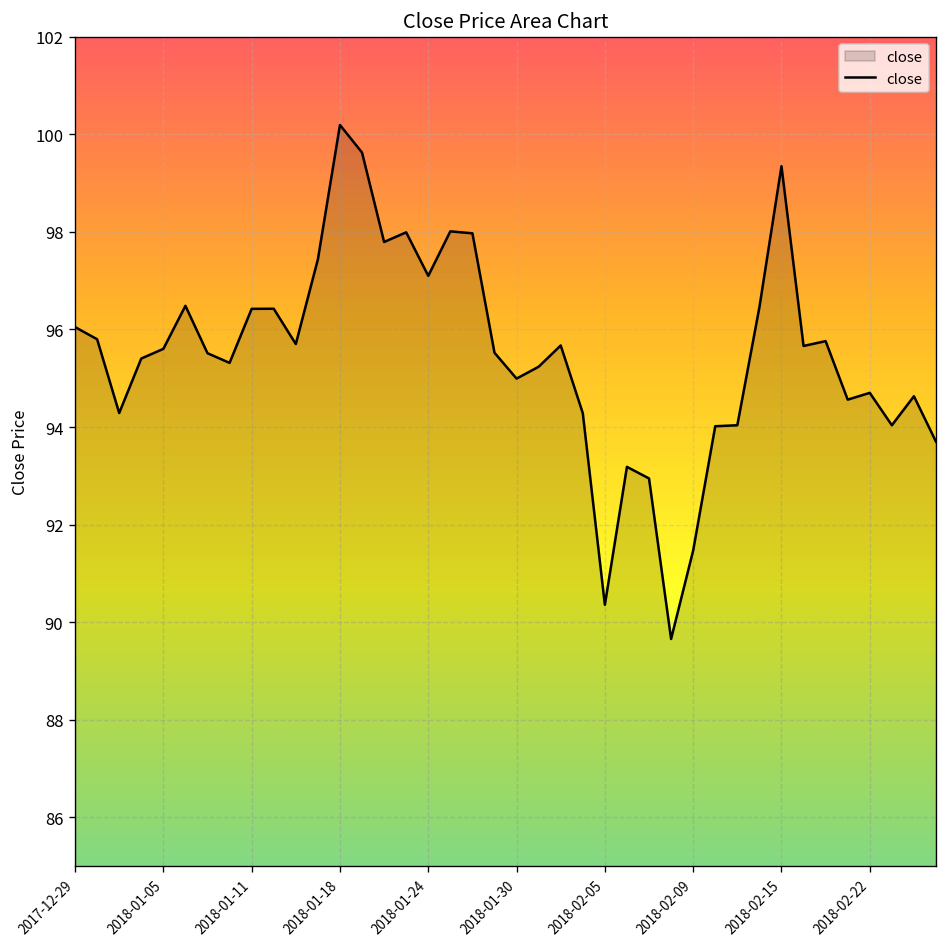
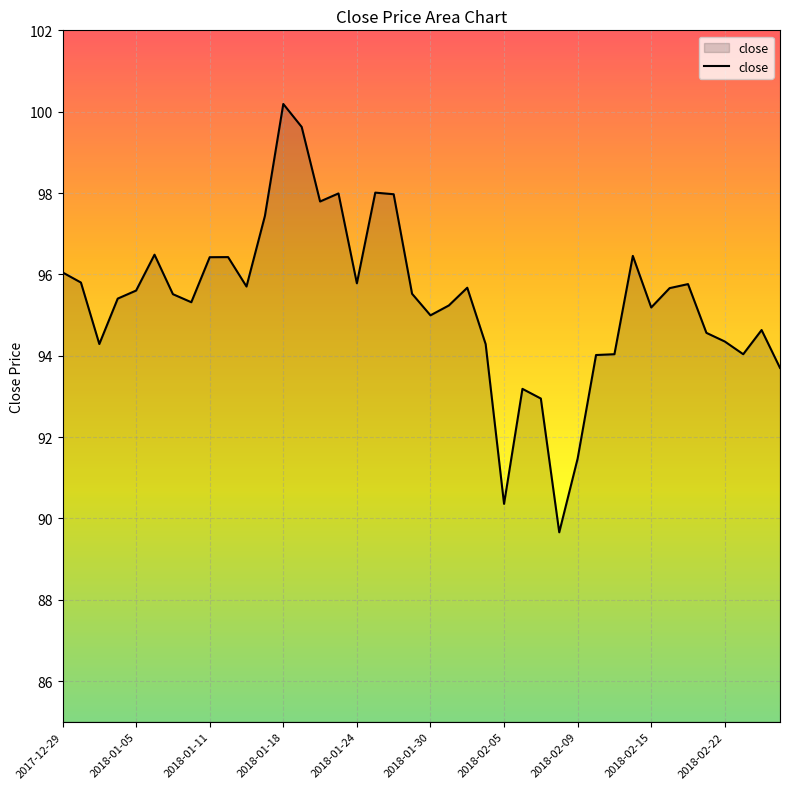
2018-01-24: 97.1 -> 95.8
2018-02-15: 99.3 -> 95.2
2018-02-22: 94.7 -> 94.3
